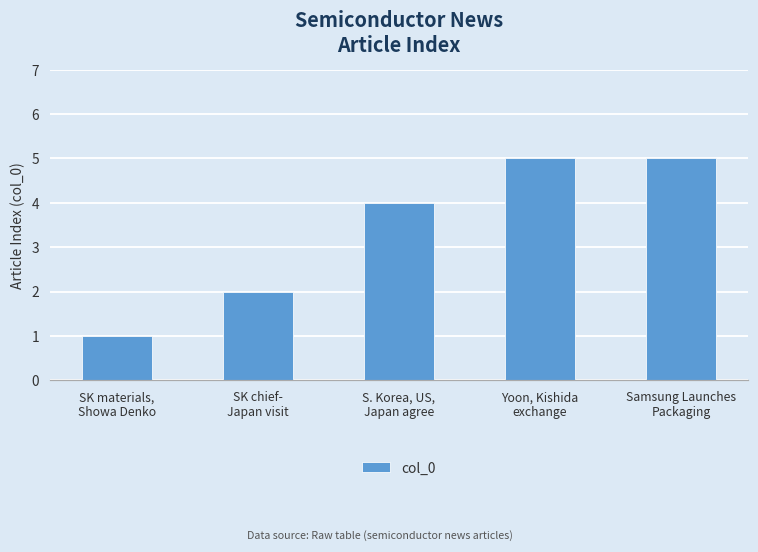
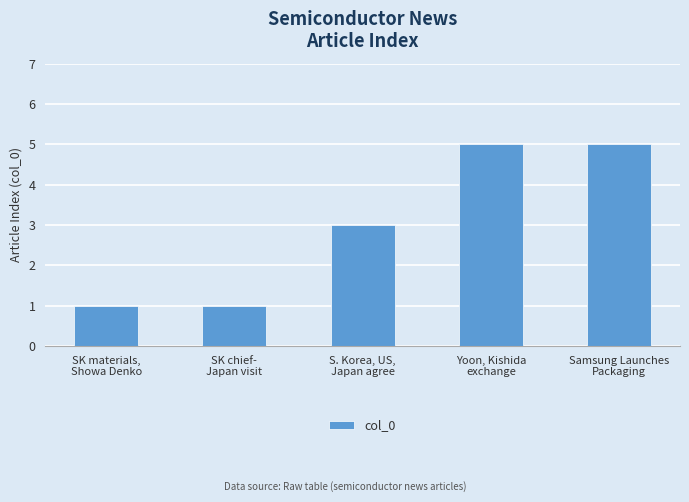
SK chief- Japan visit: 2 -> 1
S. Korea, US, Japan agree: 4 -> 3
